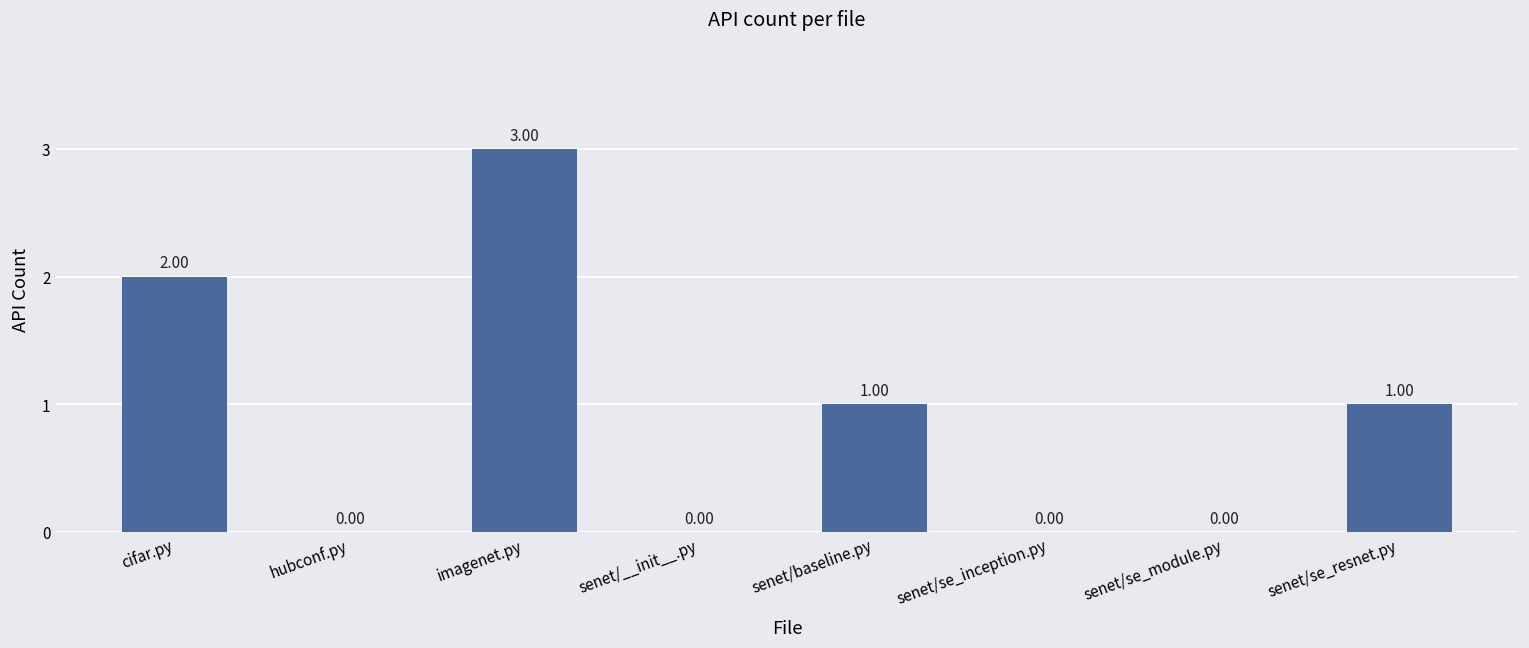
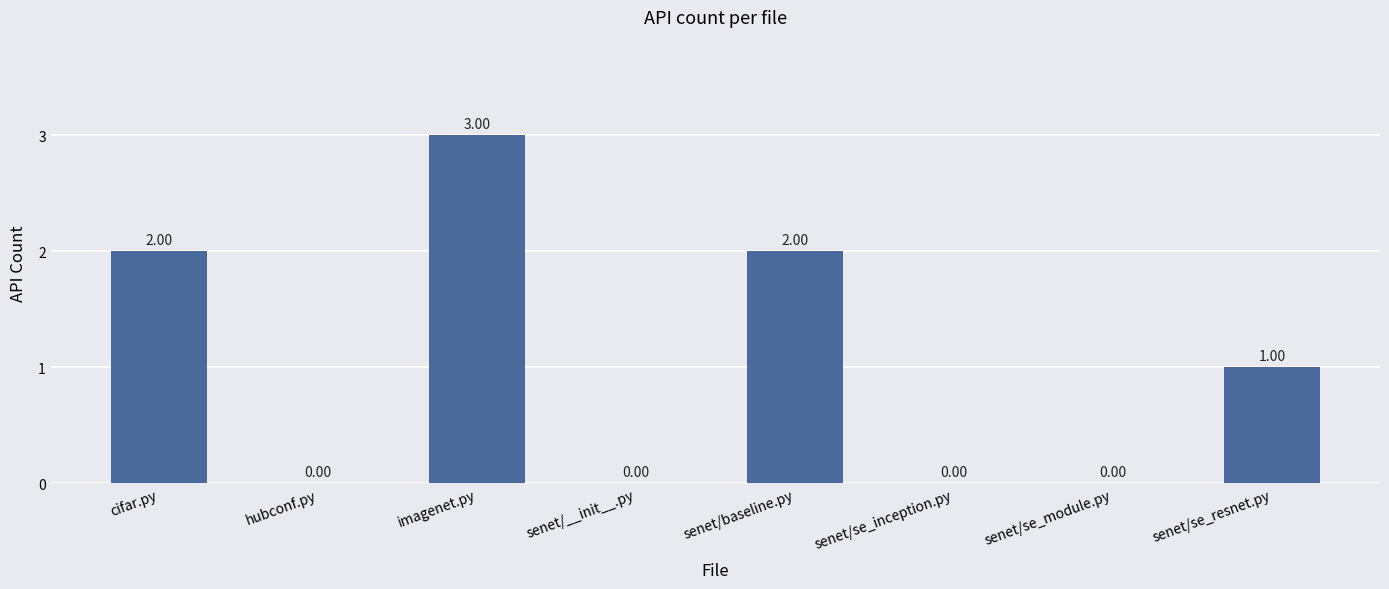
senet/baseline.py: 1.00 -> 2.00
